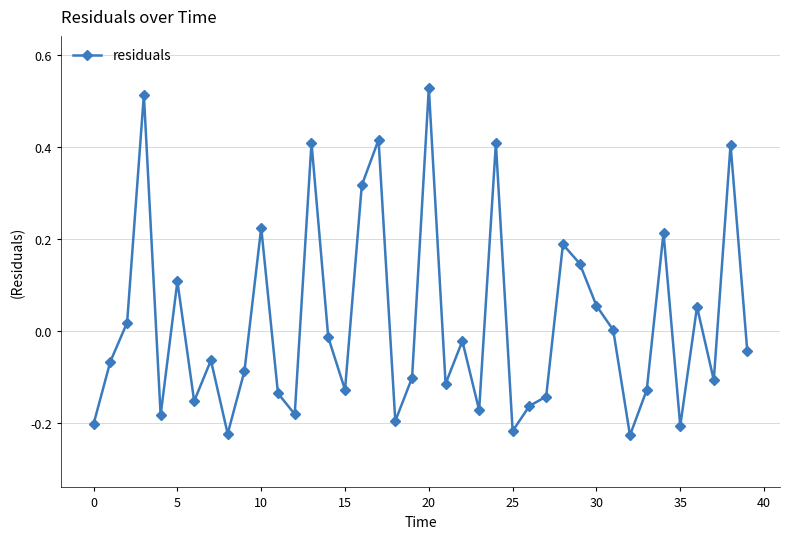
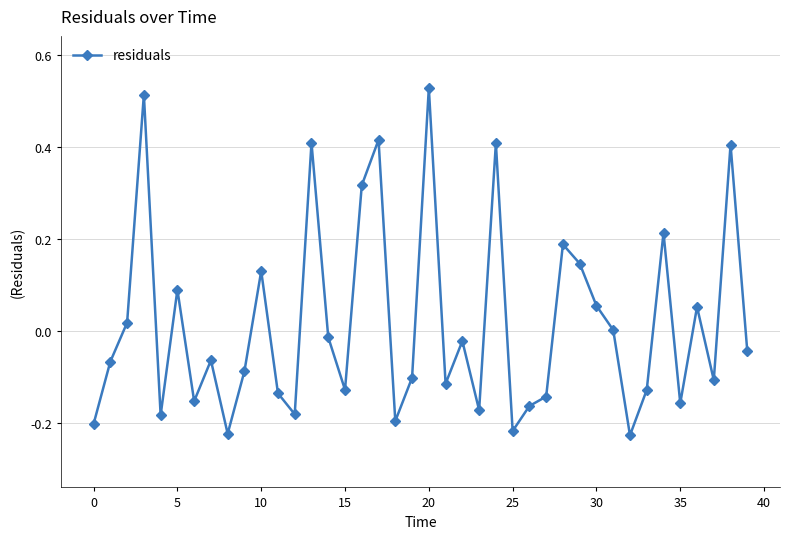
5: 0.11 -> 0.09
10: 0.22 -> 0.13
35: -0.21 -> -0.16
